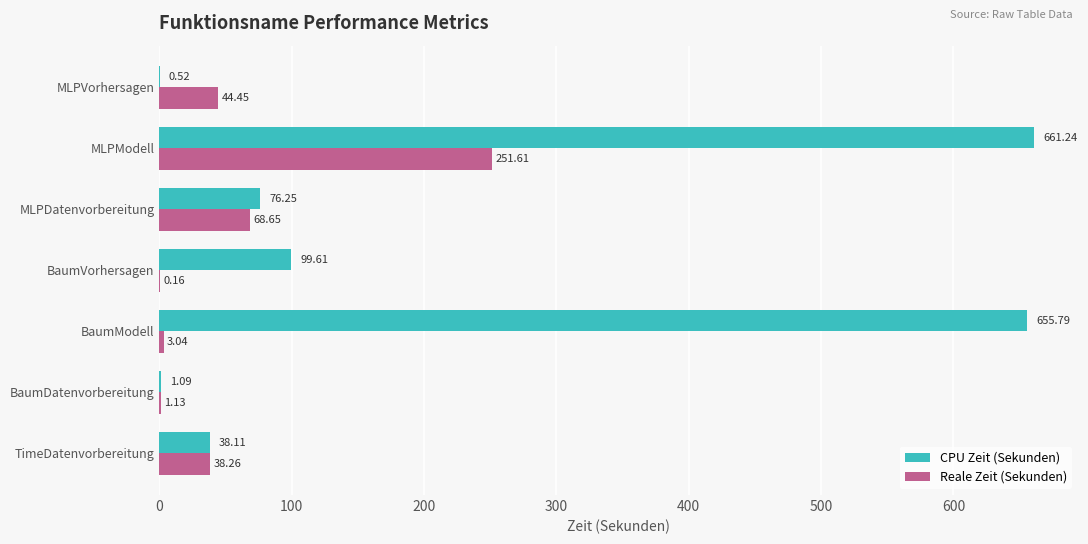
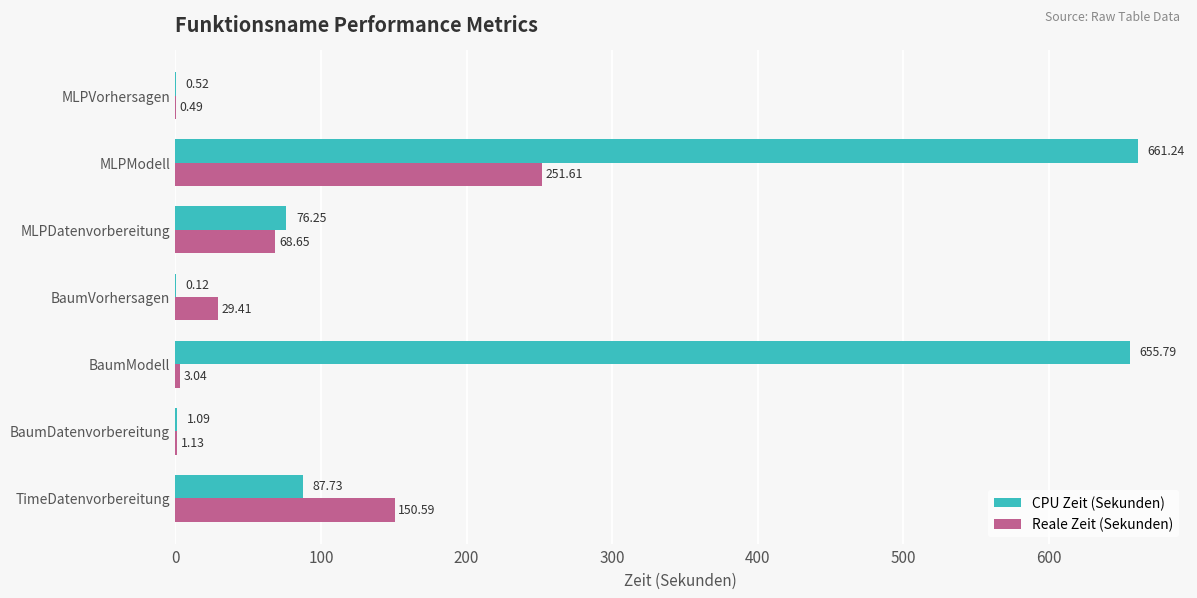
Reale Zeit (Sekunden), MLPVorhersagen: 44.45 -> 0.49
CPU Zeit (Sekunden), BaumVorhersagen: 99.61 -> 0.12
Reale Zeit (Sekunden), BaumVorhersagen: 0.16 -> 29.41
CPU Zeit (Sekunden), TimeDatenvorbereitung: 38.11 -> 87.73
Reale Zeit (Sekunden), TimeDatenvorbereitung: 38.26 -> 150.59
